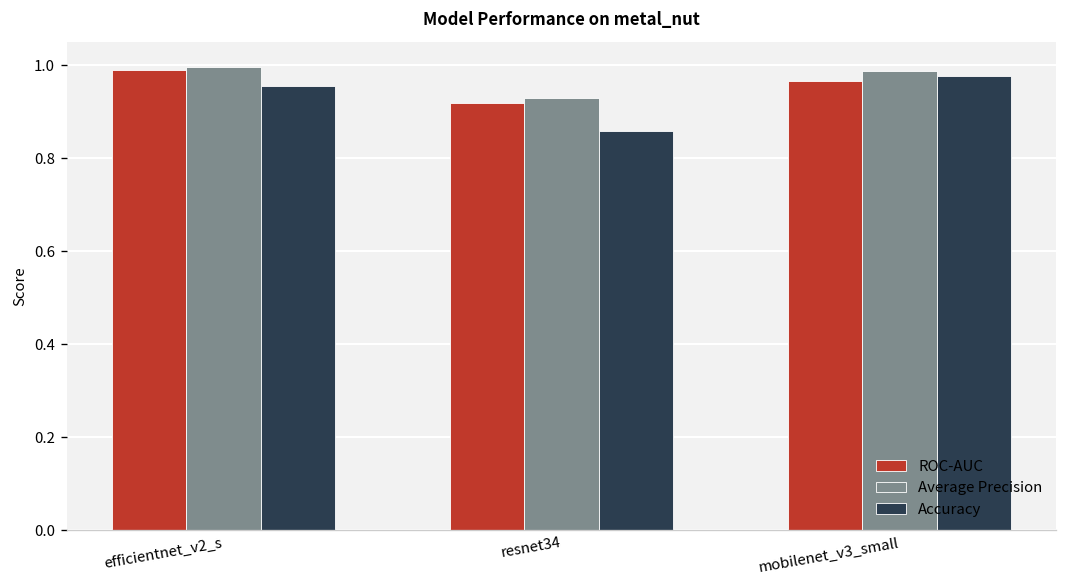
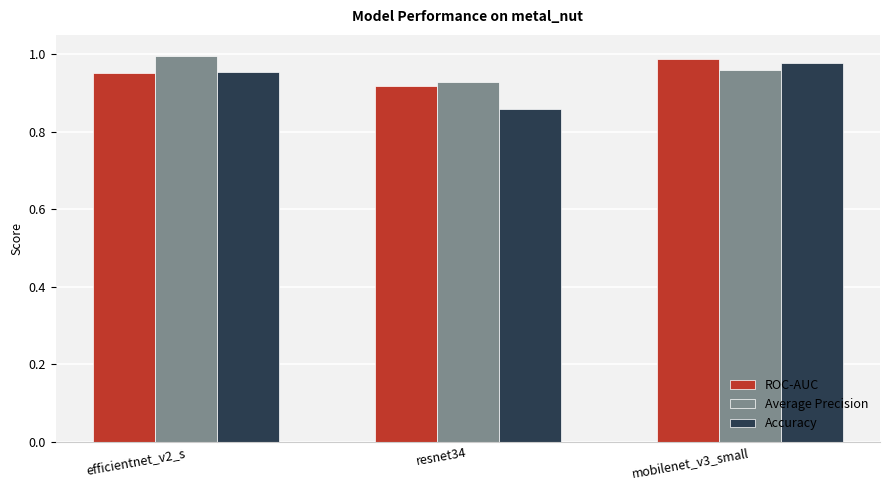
ROC-AUC, efficientnet_v2_s: 0.99 -> 0.95
ROC-AUC, mobilenet_v3_small: 0.97 -> 0.99
Average Precision, mobilenet_v3_small: 0.99 -> 0.96
